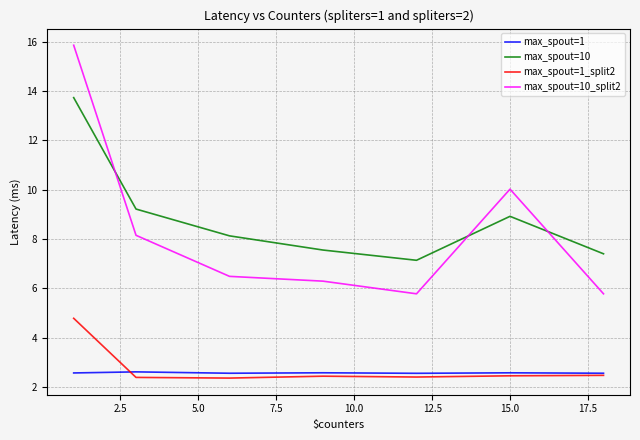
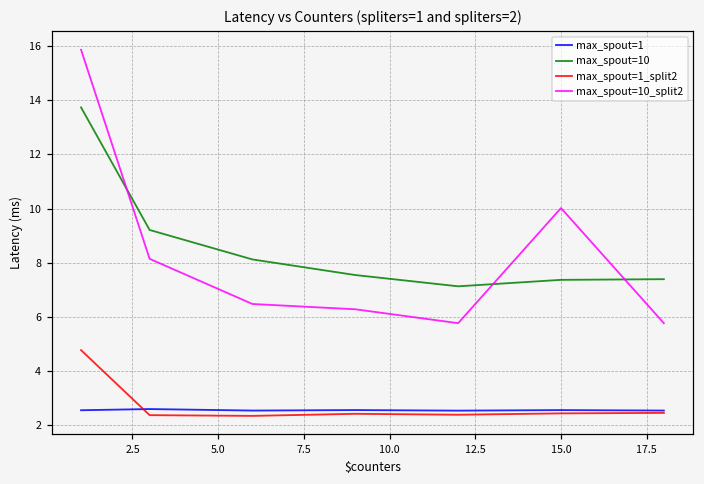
max_spout=10, 15.0: 8.9 -> 7.4
